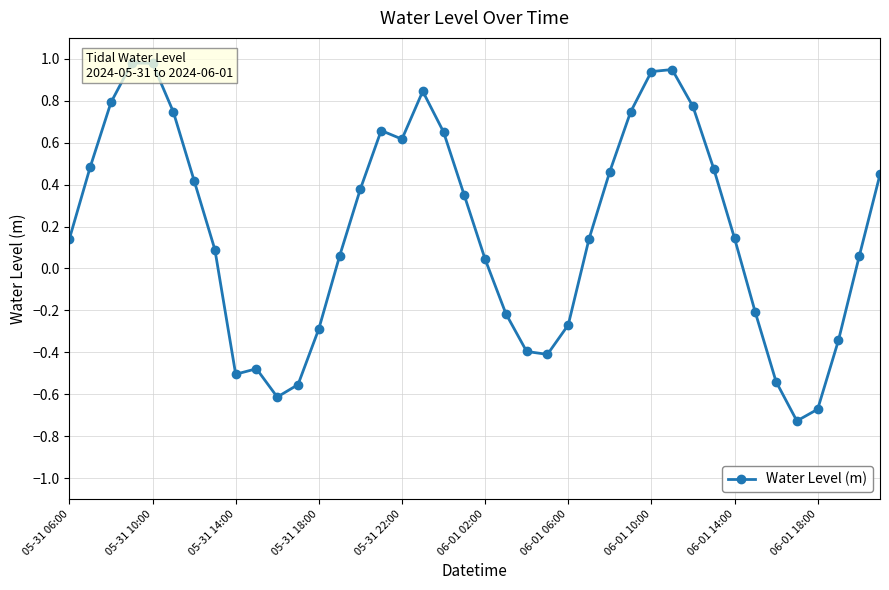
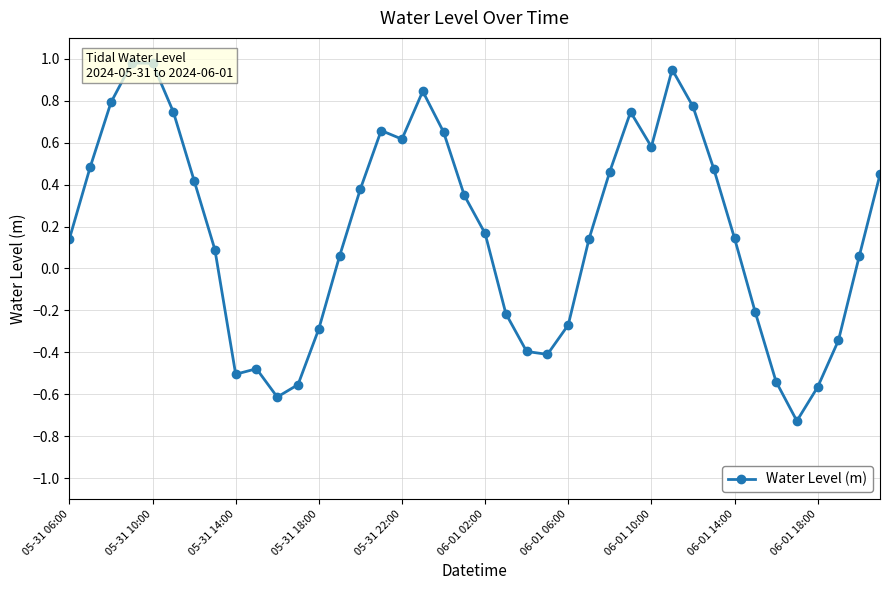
06-01 02:00: 0.04 -> 0.17
06-01 10:00: 0.94 -> 0.58
06-01 18:00: -0.67 -> -0.57
